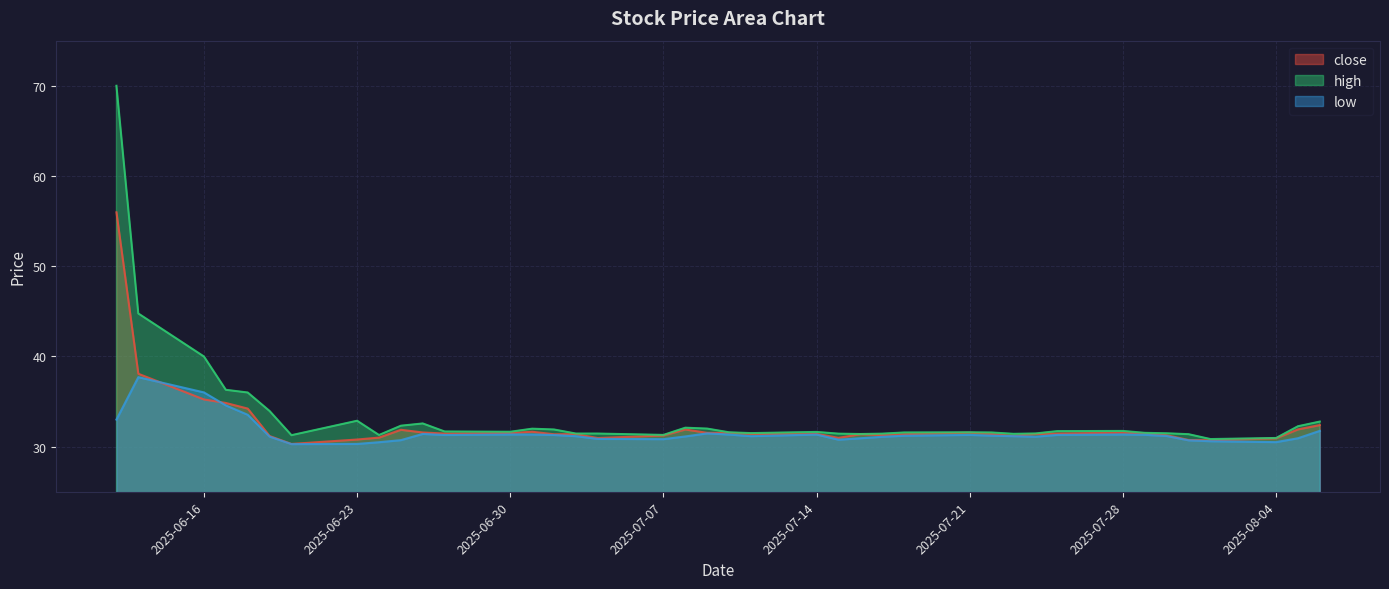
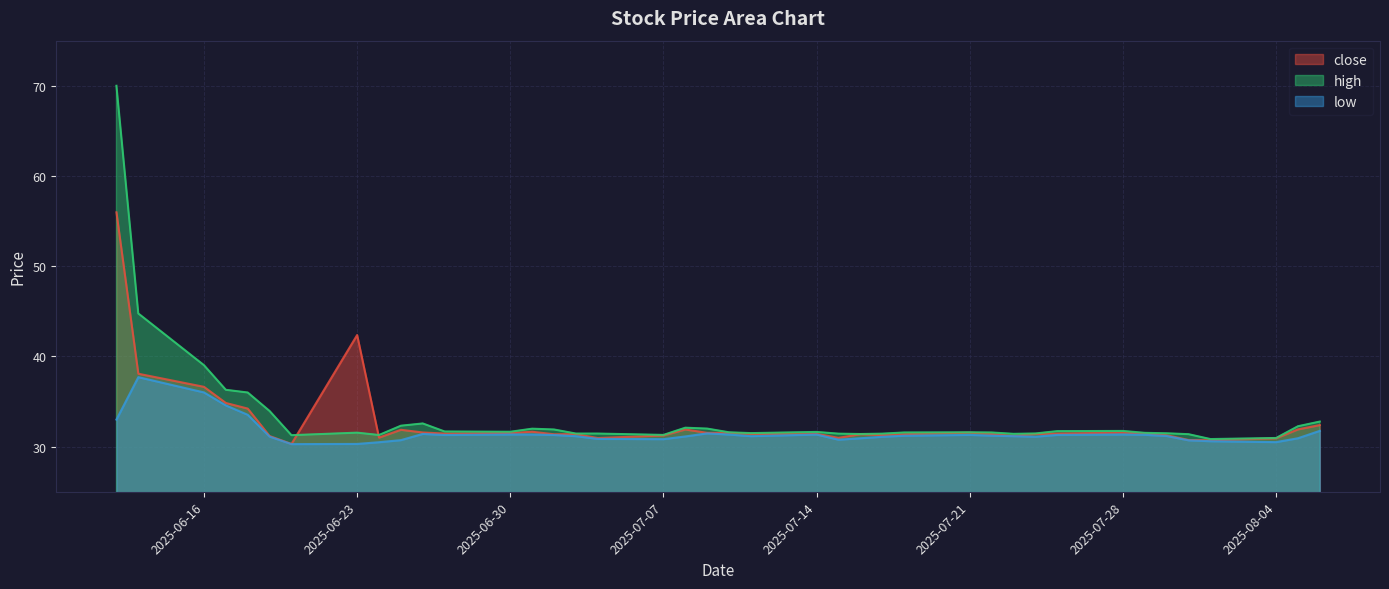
close, 2025-06-16: 35 -> 37
high, 2025-06-16: 40 -> 39
close, 2025-06-23: 31 -> 42
high, 2025-06-23: 33 -> 32
